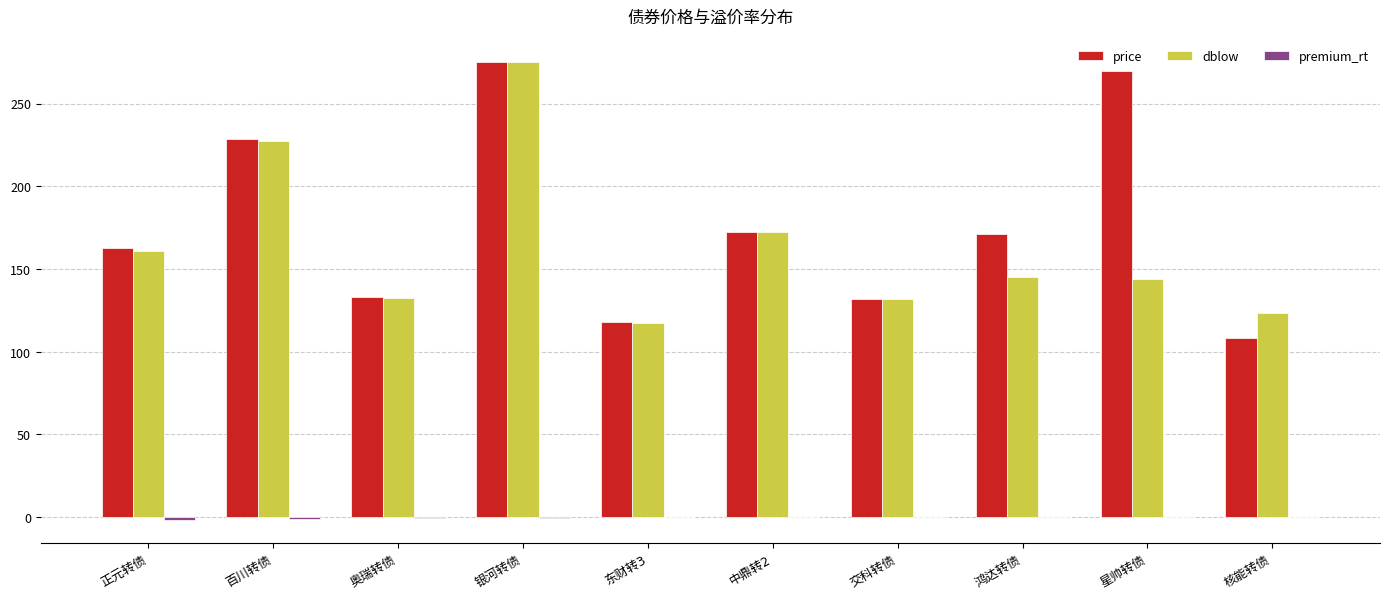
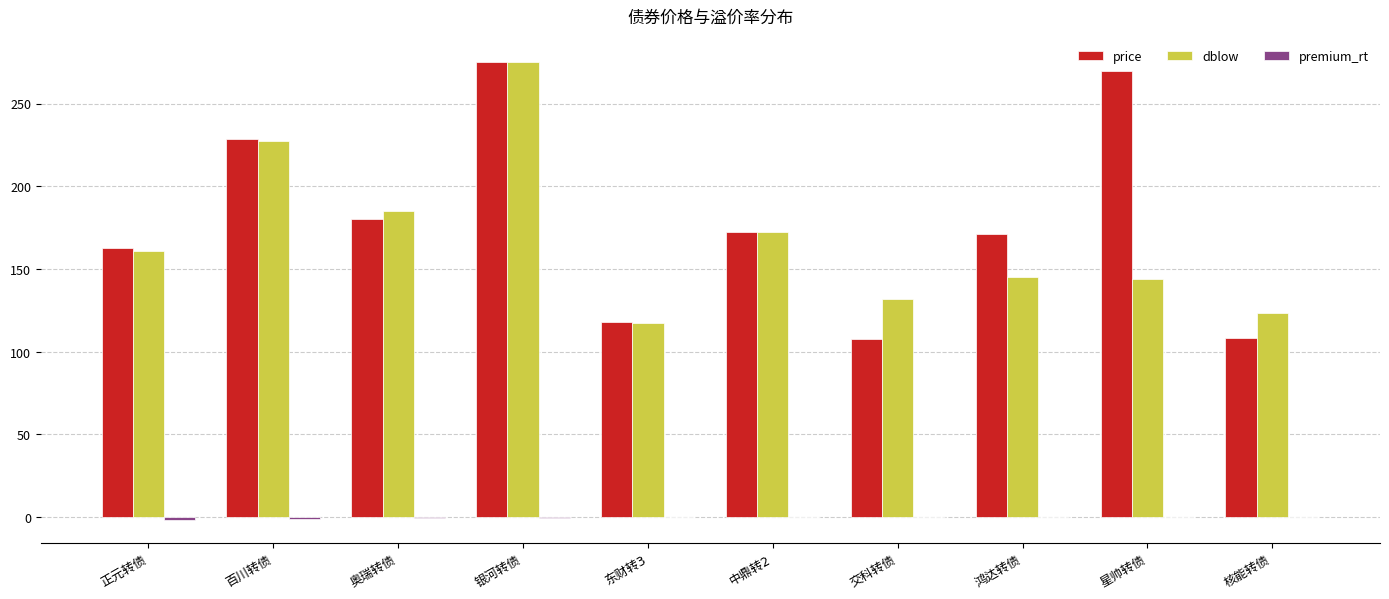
price, 奥瑞转债: 133 -> 180
dblow, 奥瑞转债: 132 -> 185
price, 交科转债: 132 -> 108
